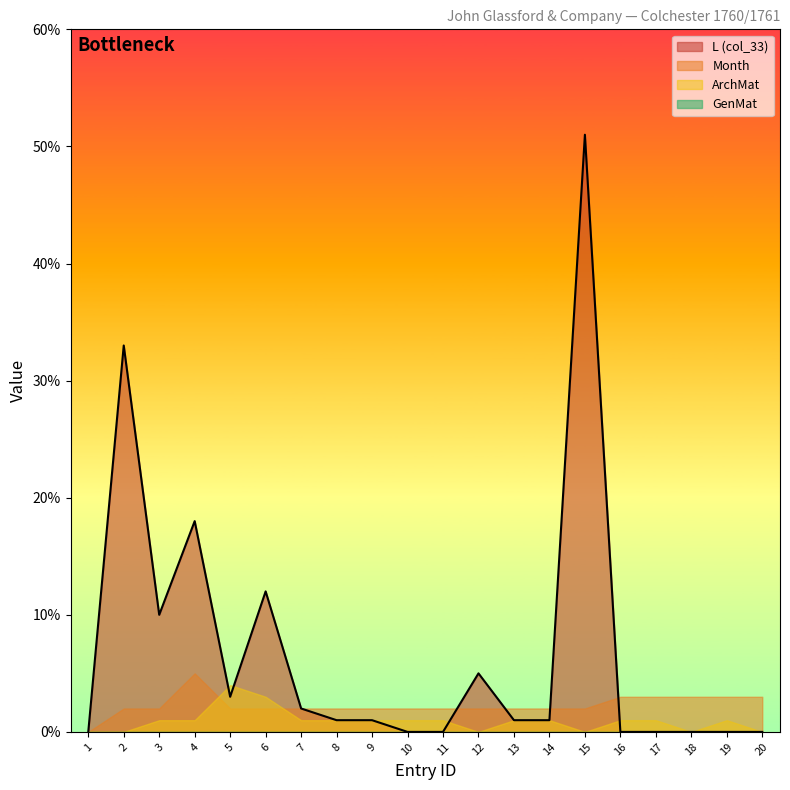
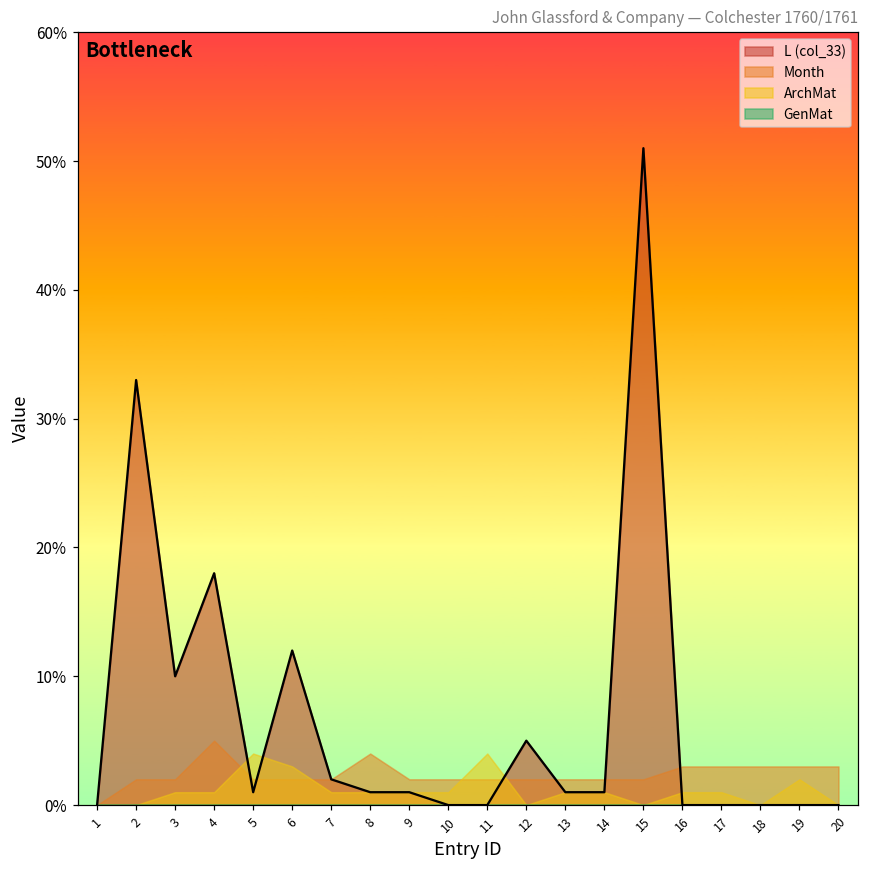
L (col_33), 5: 3% -> 1%
Month, 8: 2% -> 4%
ArchMat, 11: 1% -> 4%
ArchMat, 19: 1% -> 2%
